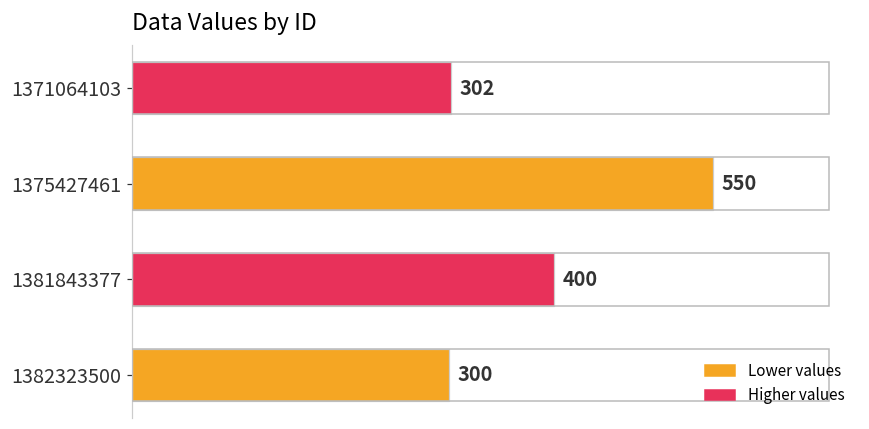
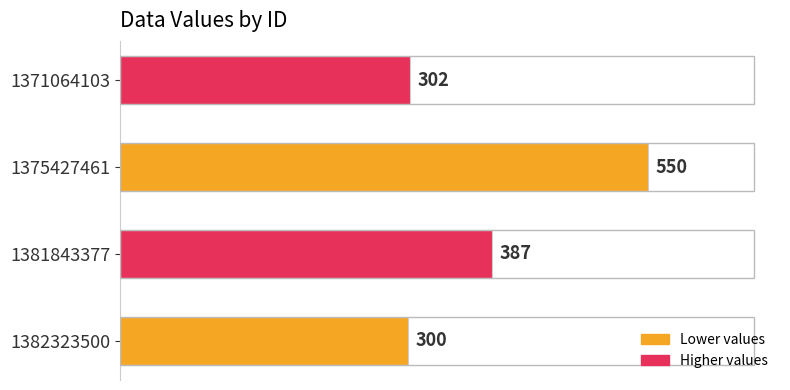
1381843377: 400 -> 387
